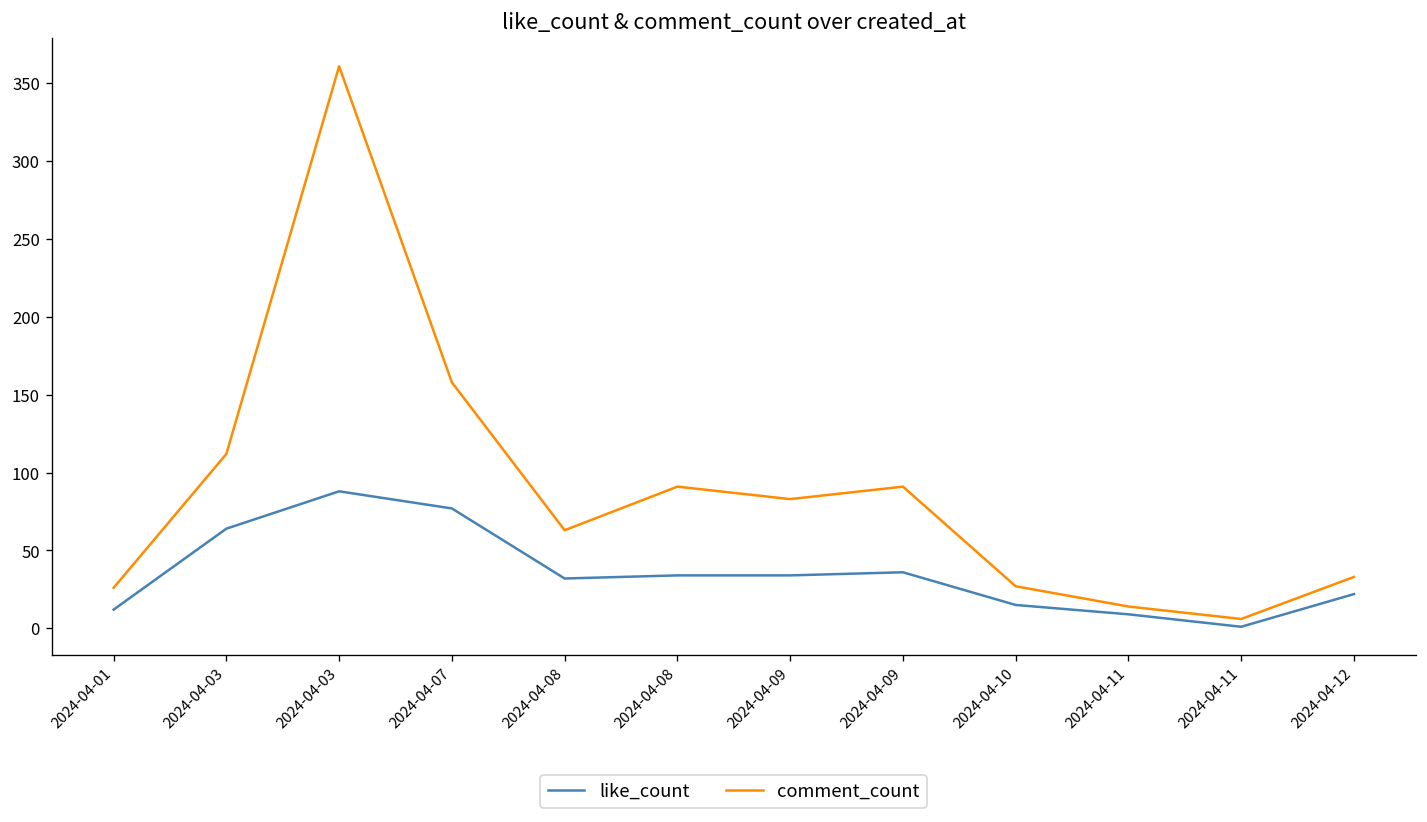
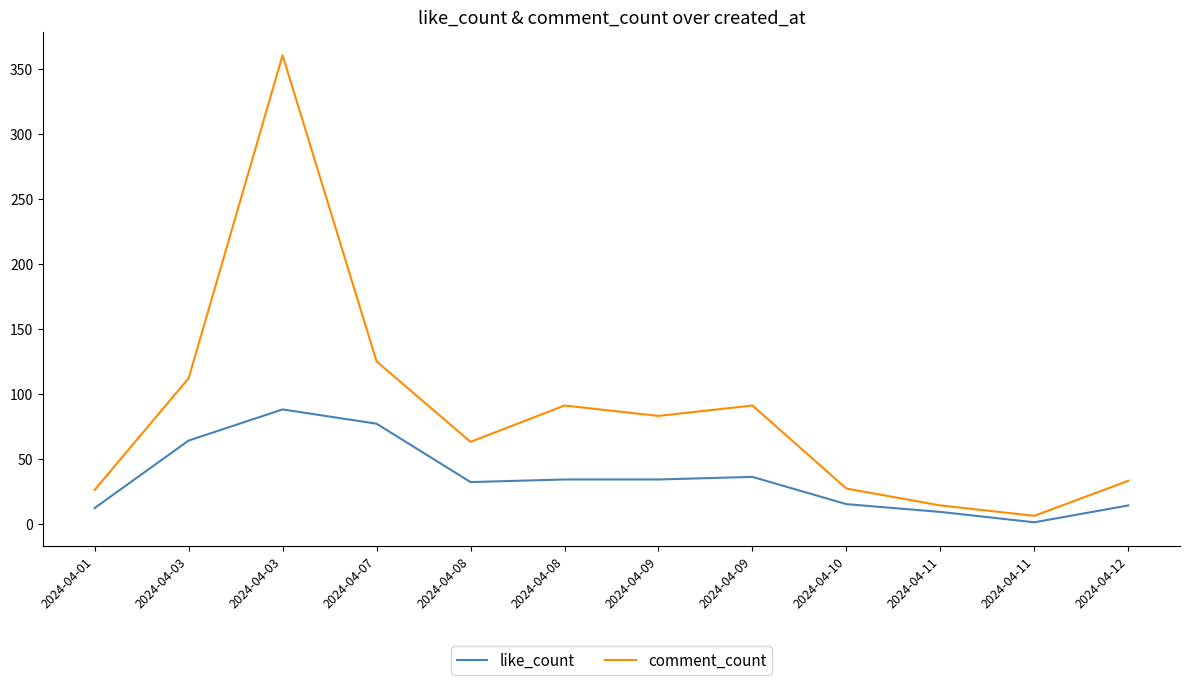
comment_count, 2024-04-07: 158 -> 125
like_count, 2024-04-12: 22 -> 14
